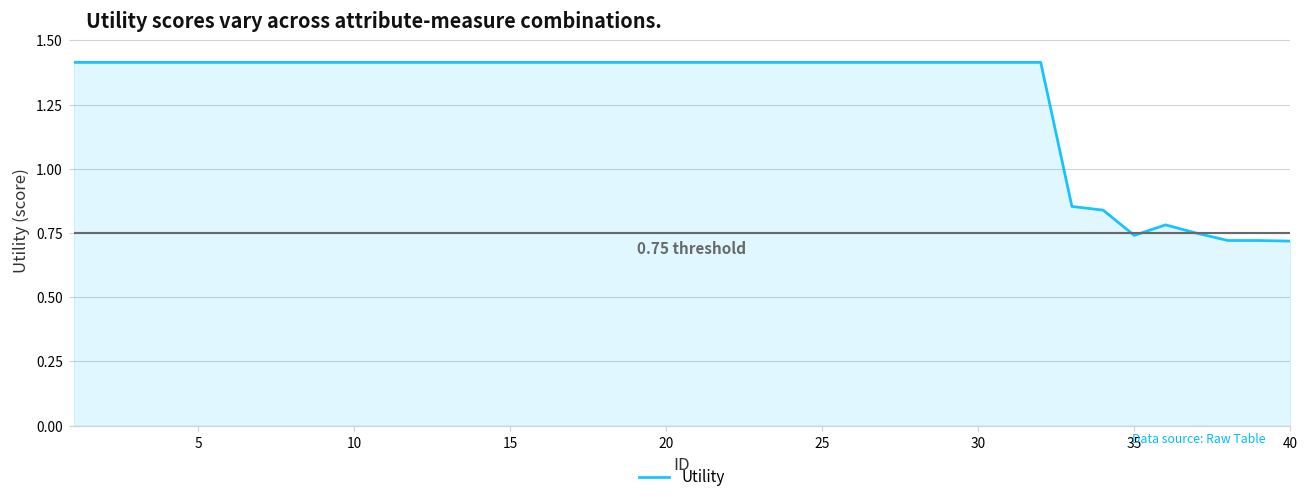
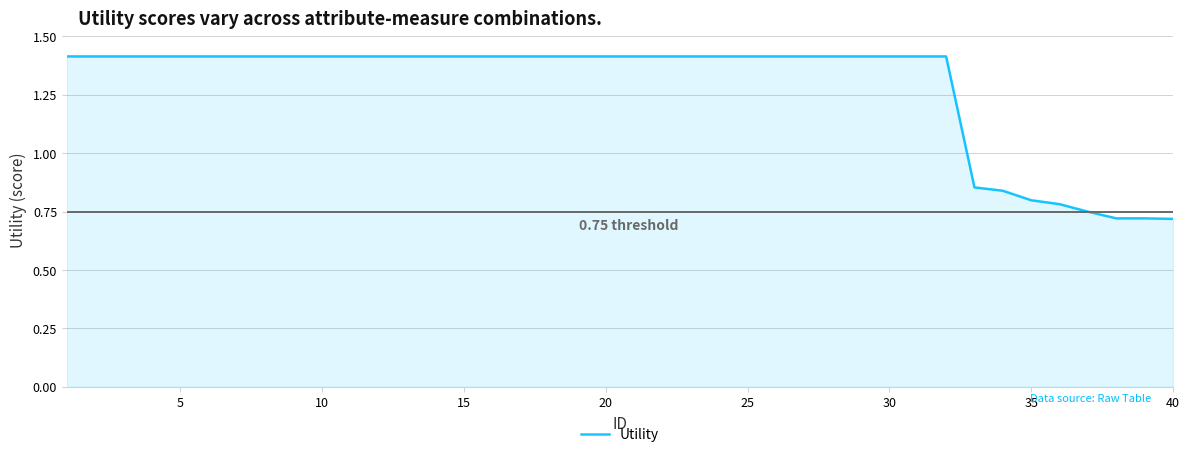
35: 0.74 -> 0.80
